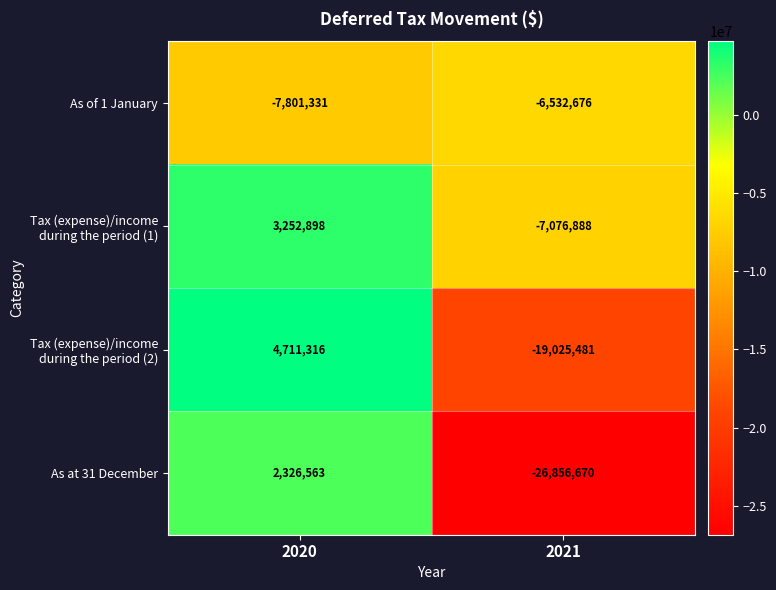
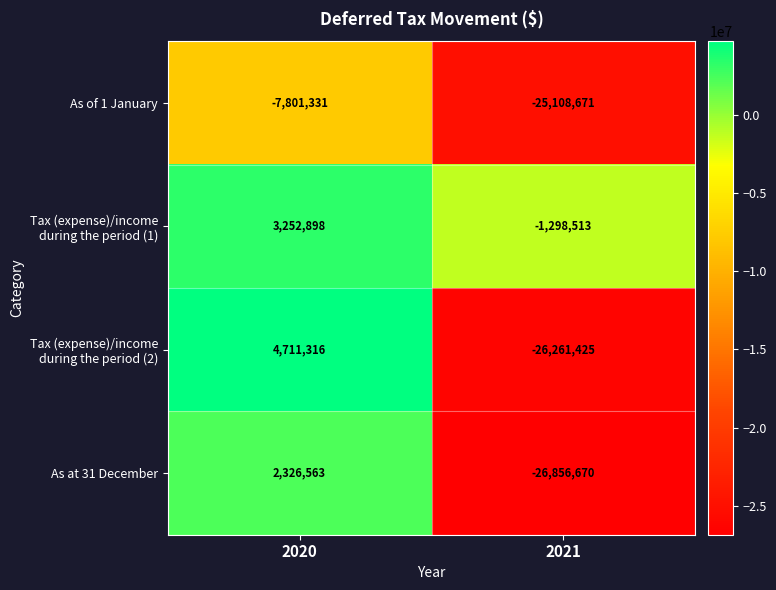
As of 1 January, 2021: -6,532,676 -> -25,108,671
Tax (expense)/income during the period (1), 2021: -7,076,888 -> -1,298,513
Tax (expense)/income during the period (2), 2021: -19,025,481 -> -26,261,425
